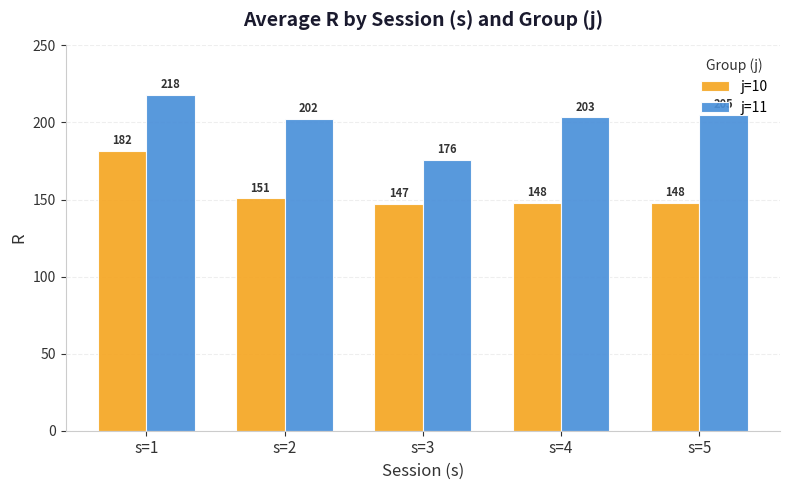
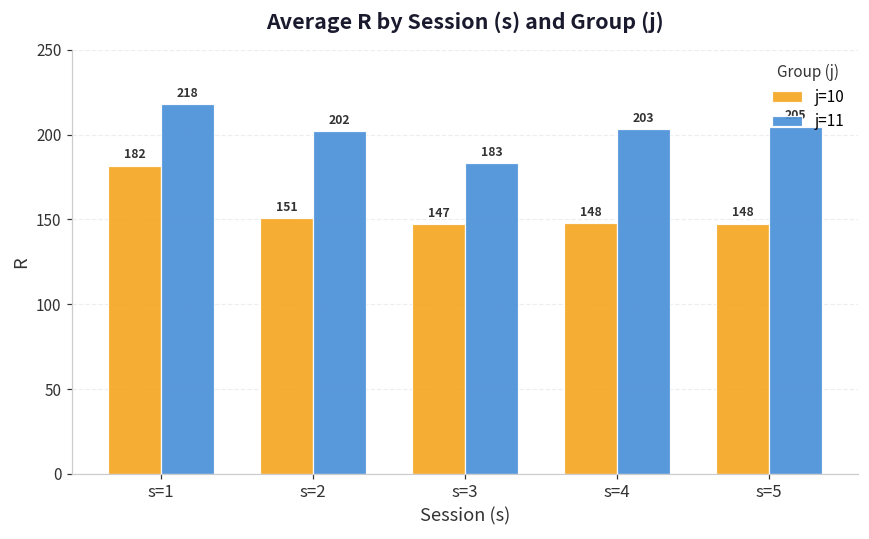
j=11, s=3: 176 -> 183
